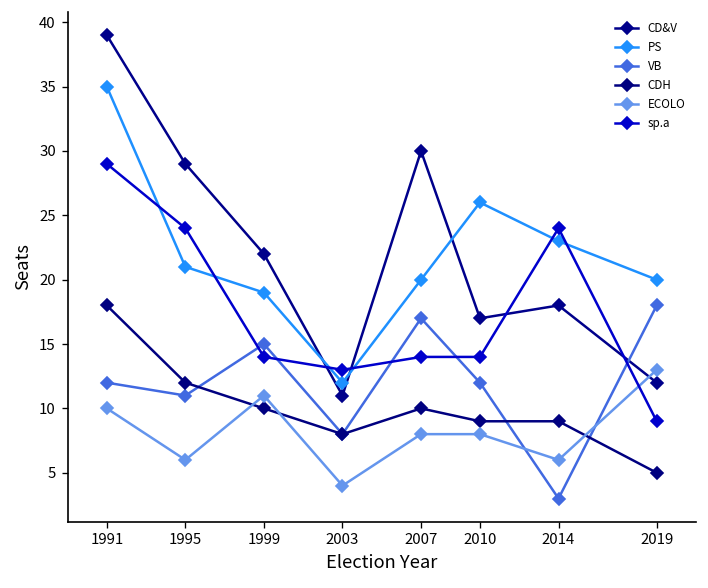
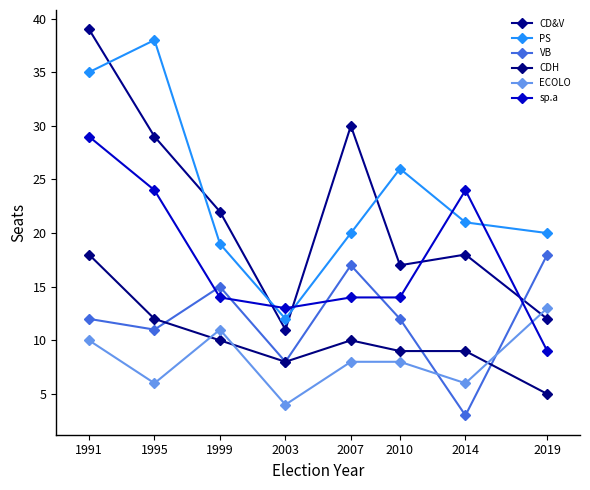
PS, 1995: 21 -> 38
PS, 2014: 23 -> 21
